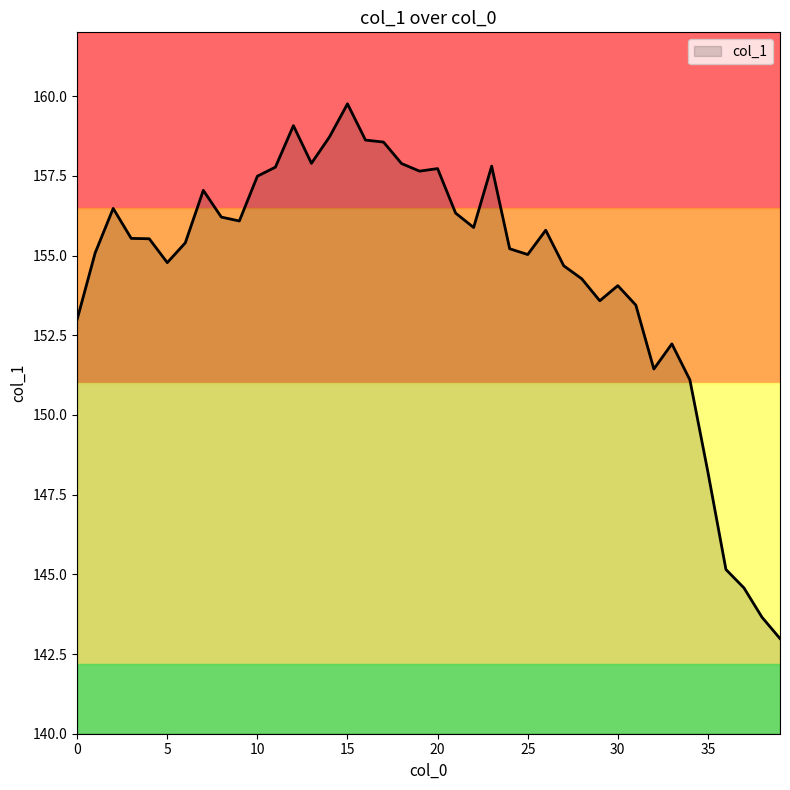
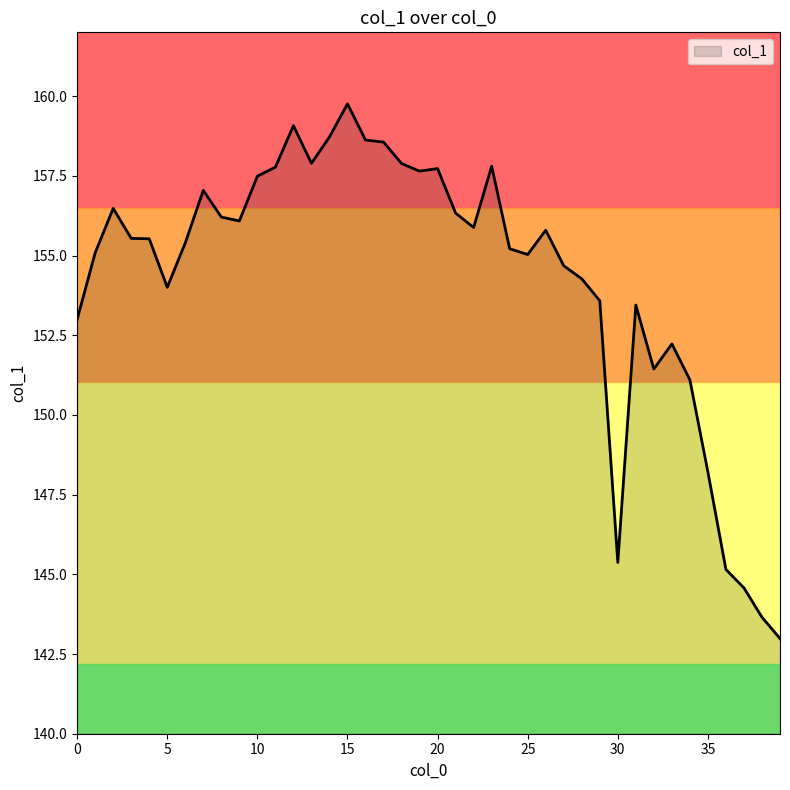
5: 154.8 -> 154.0
30: 154.1 -> 145.4
